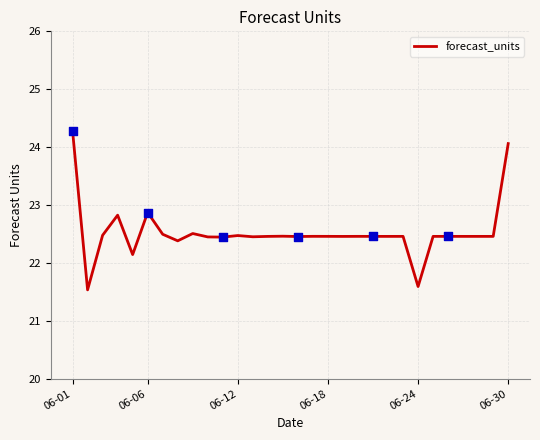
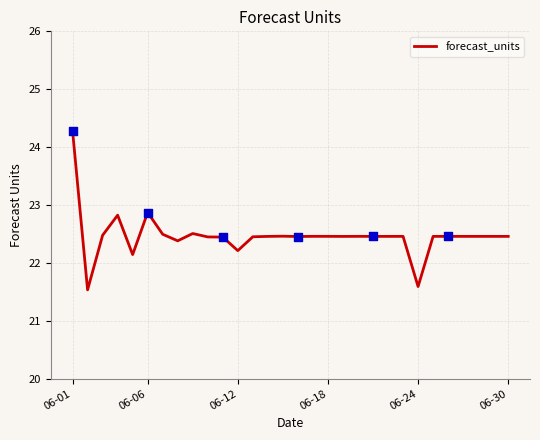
forecast_units, 06-12: 22.5 -> 22.2
forecast_units, 06-30: 24.1 -> 22.5
